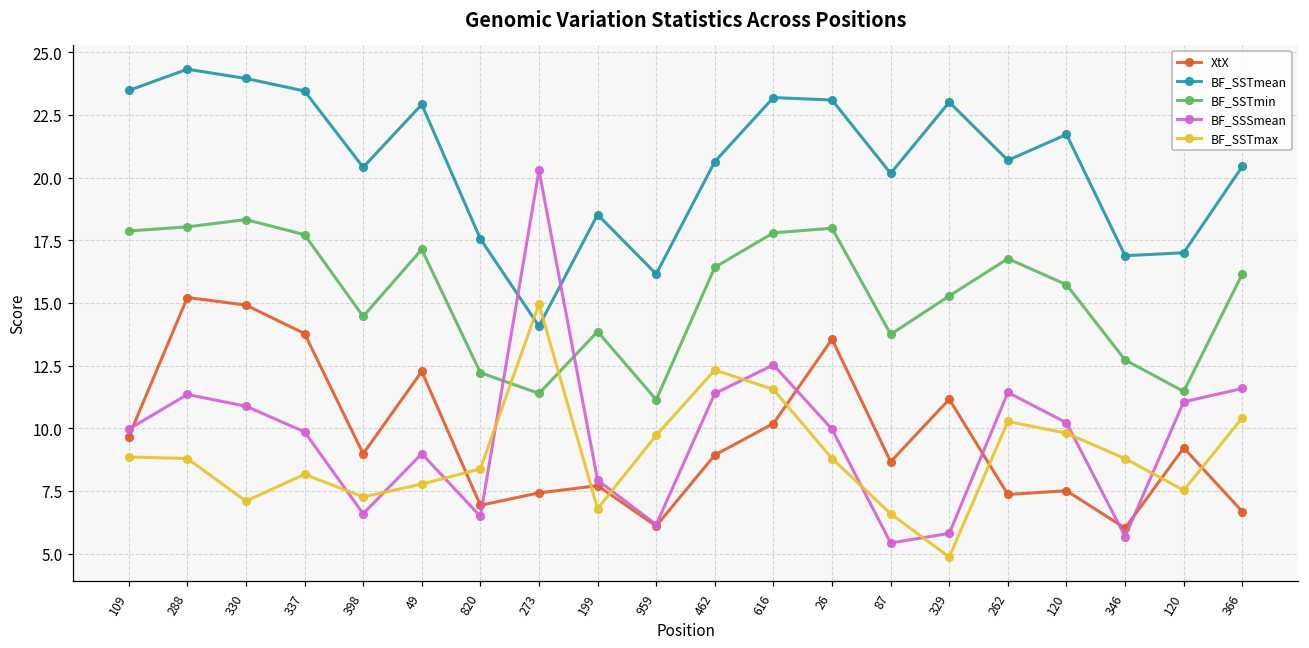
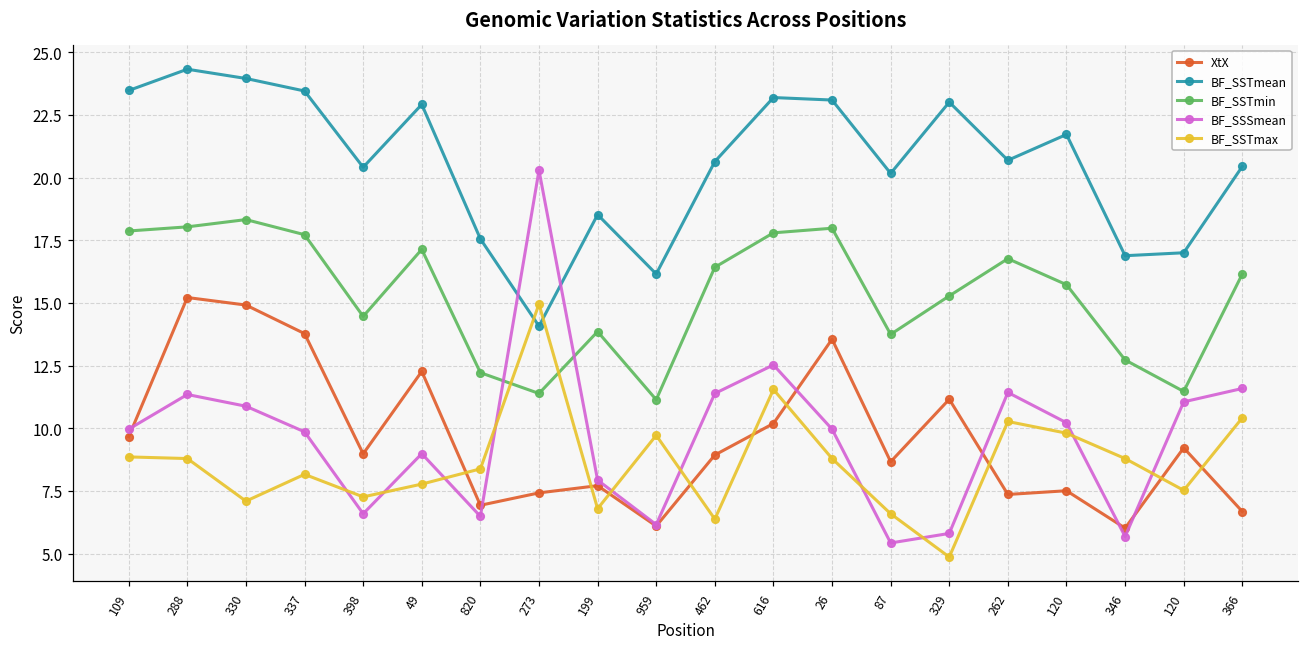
BF_SSTmax, 462: 12.3 -> 6.4
